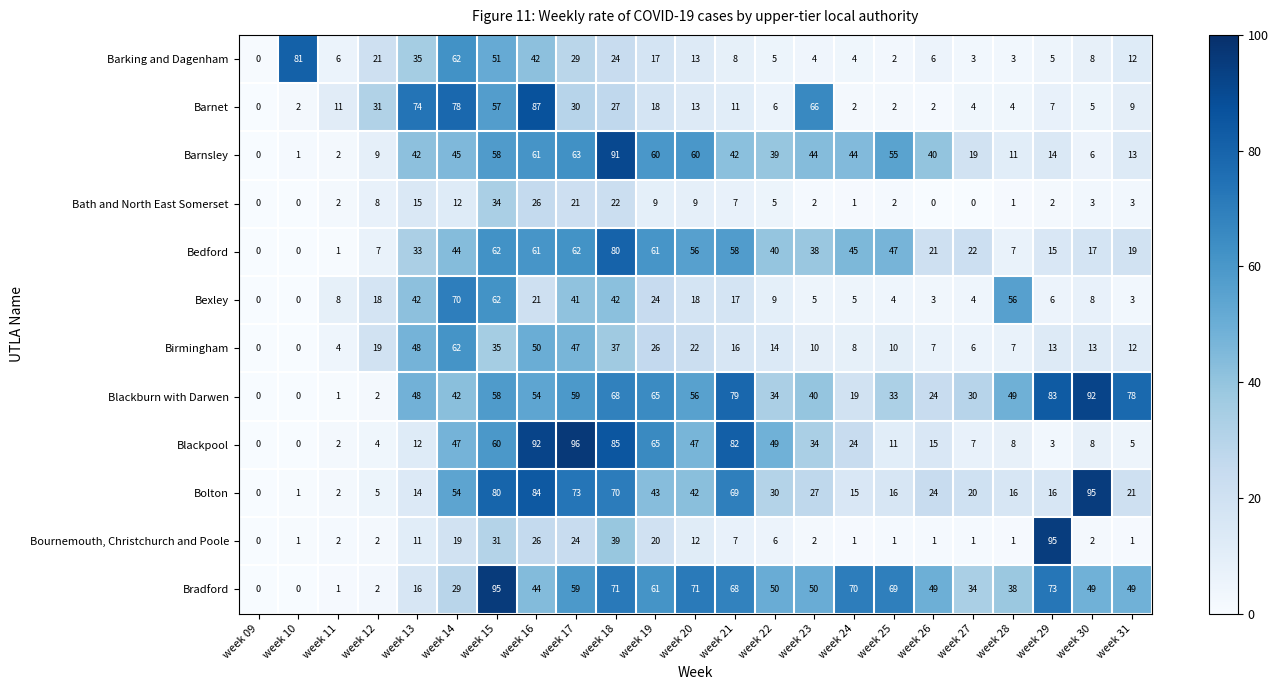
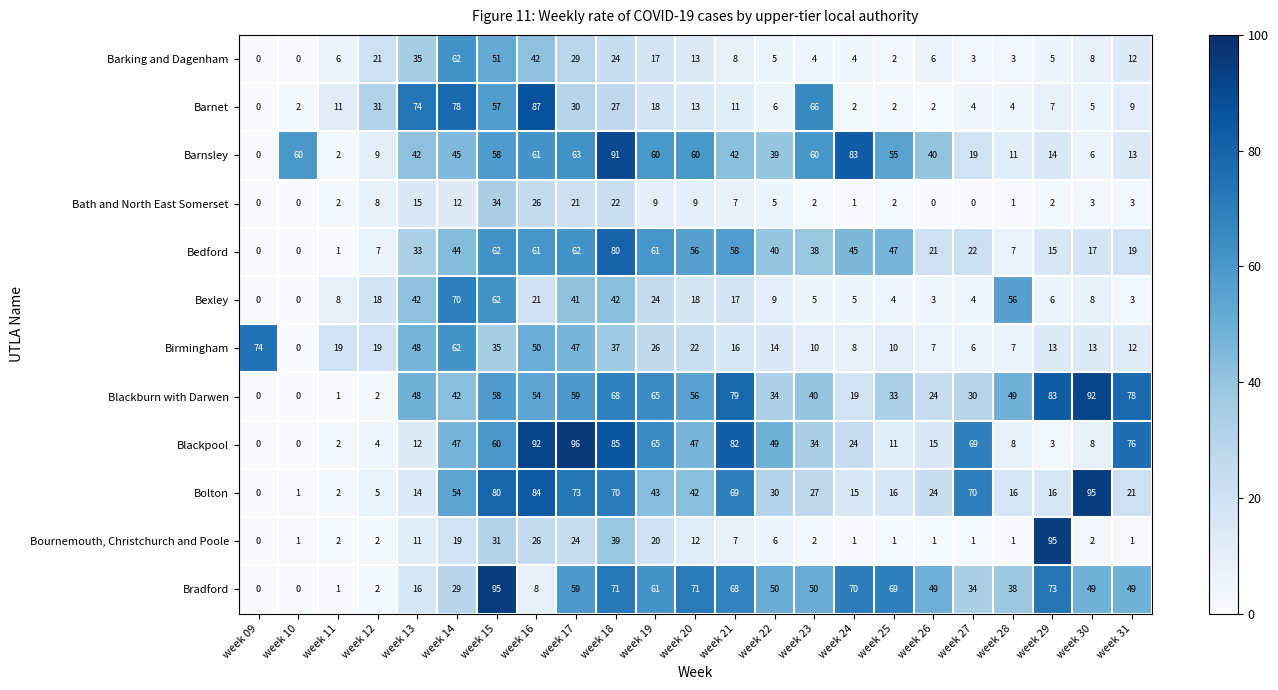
Barking and Dagenham, week 10: 81 -> 0
Barnsley, week 10: 1 -> 60
Barnsley, week 23: 44 -> 60
Barnsley, week 24: 44 -> 83
Birmingham, week 09: 0 -> 74
Birmingham, week 11: 4 -> 19
Blackpool, week 27: 7 -> 69
Blackpool, week 31: 5 -> 76
Bolton, week 27: 20 -> 70
Bradford, week 16: 44 -> 8
